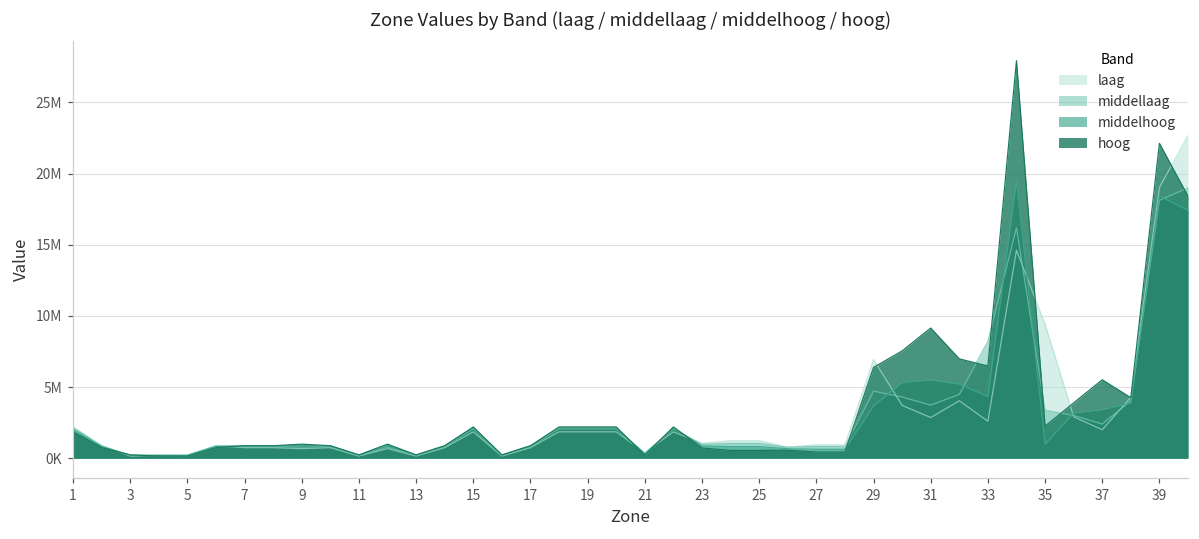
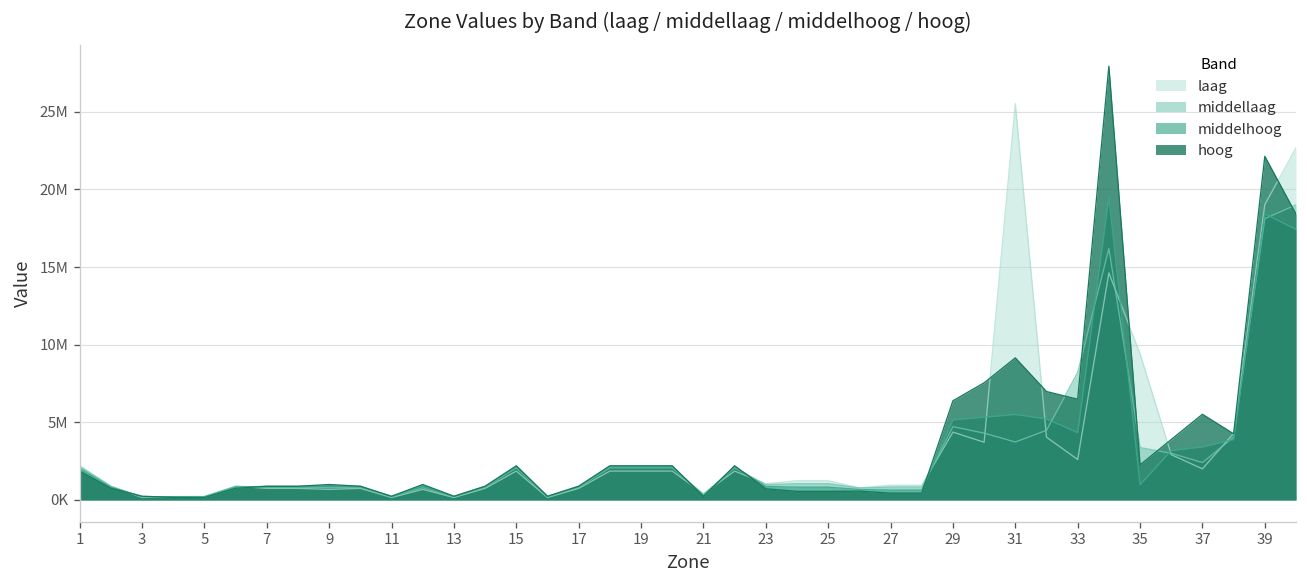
laag, 29: 6900000 -> 4400000
middelhoog, 29: 3700000 -> 5200000
laag, 31: 2900000 -> 25500000
